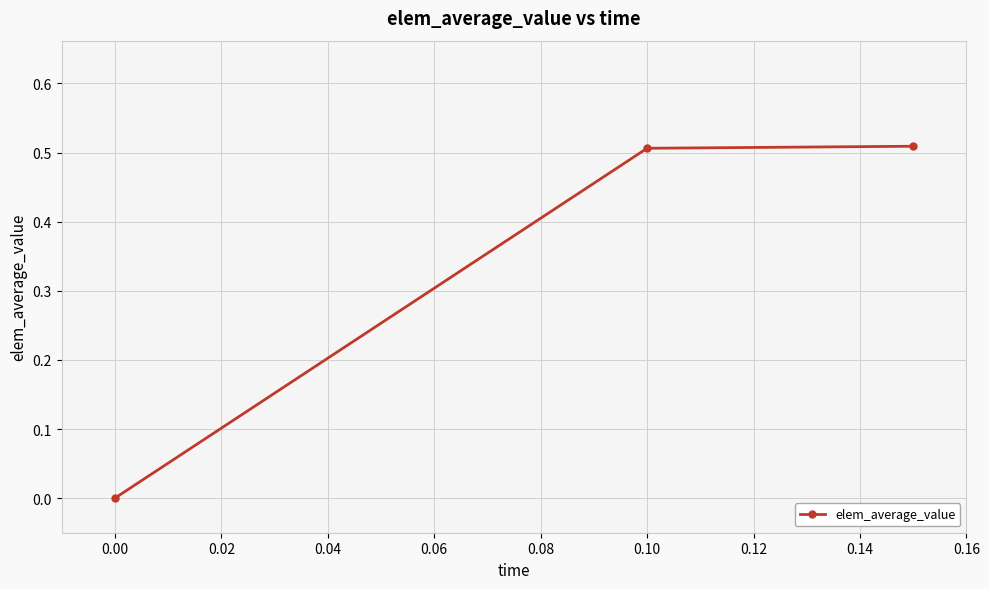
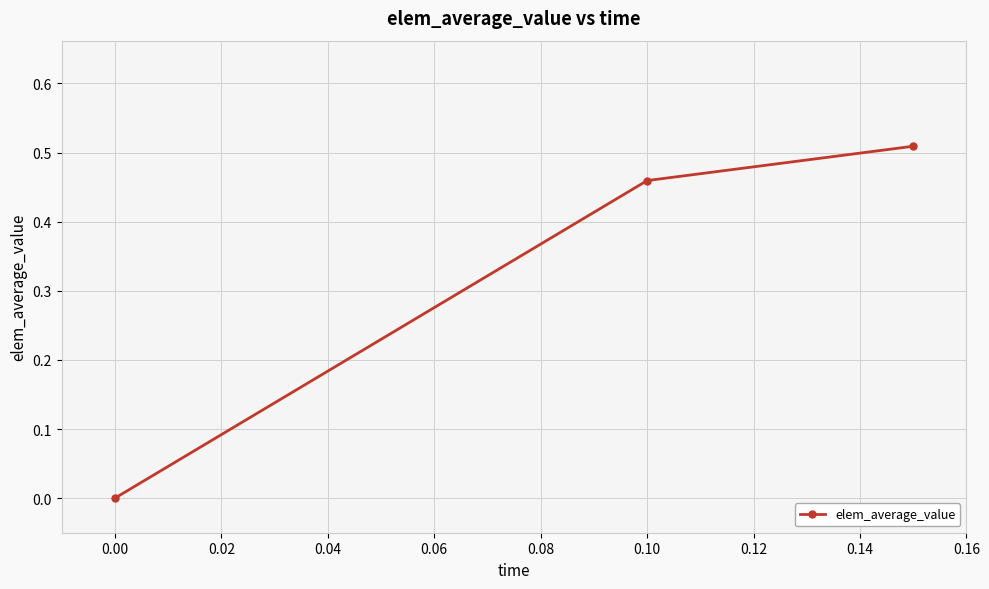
0.10: 0.51 -> 0.46
